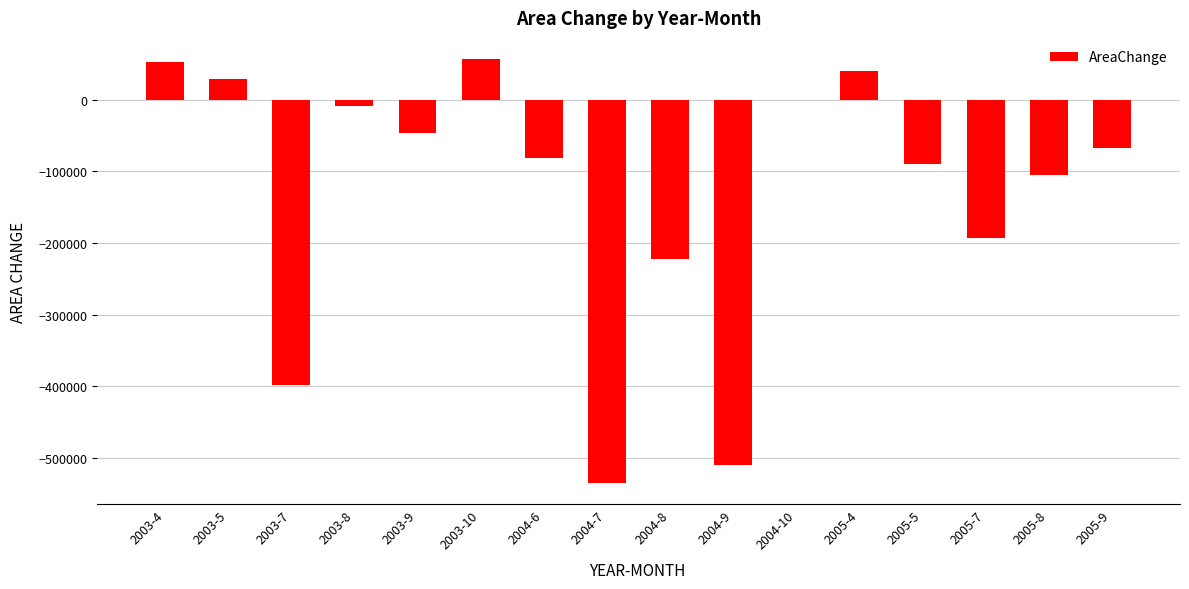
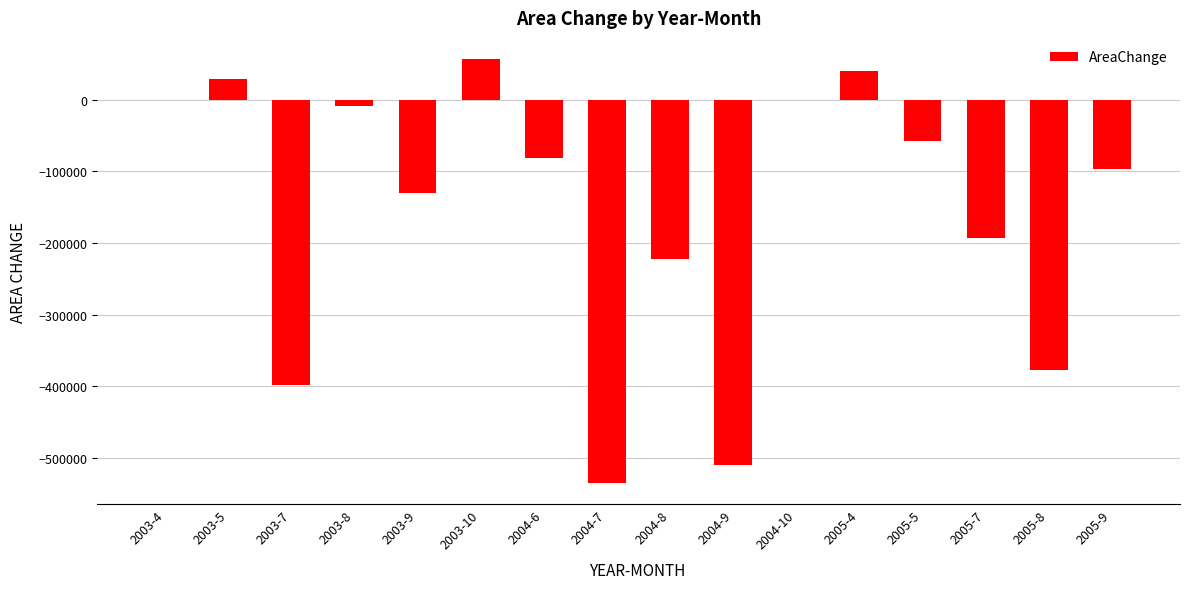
2003-4: 50000 -> 0
2003-9: -50000 -> -130000
2005-5: -90000 -> -60000
2005-8: -110000 -> -380000
2005-9: -70000 -> -100000
